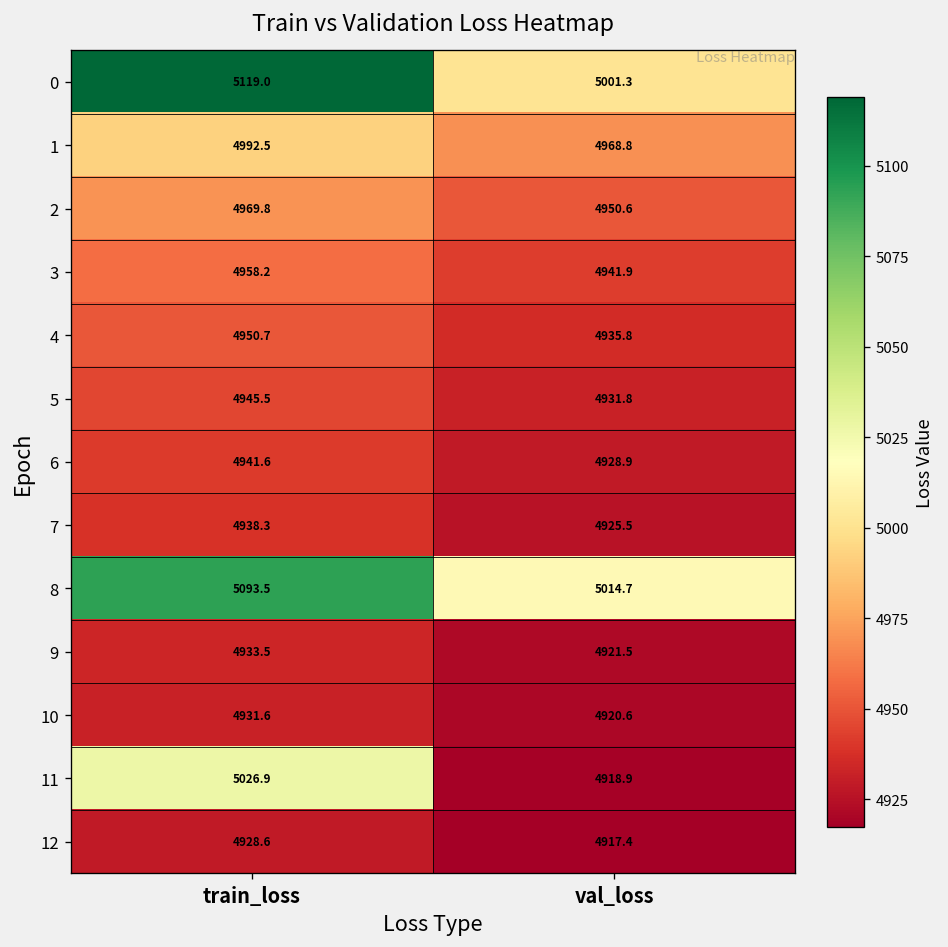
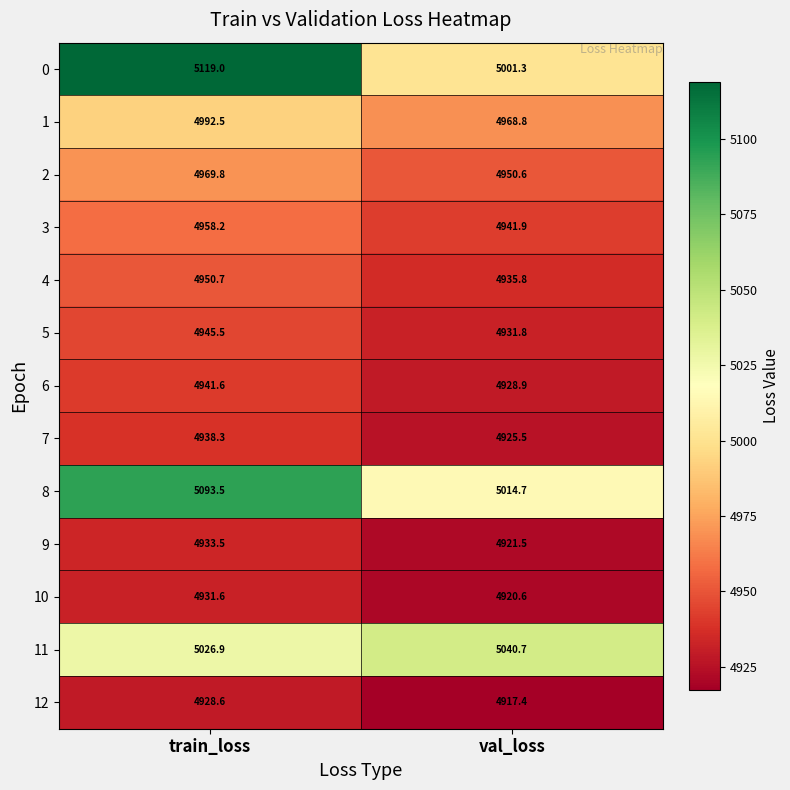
11, val_loss: 4918.9 -> 5040.7
